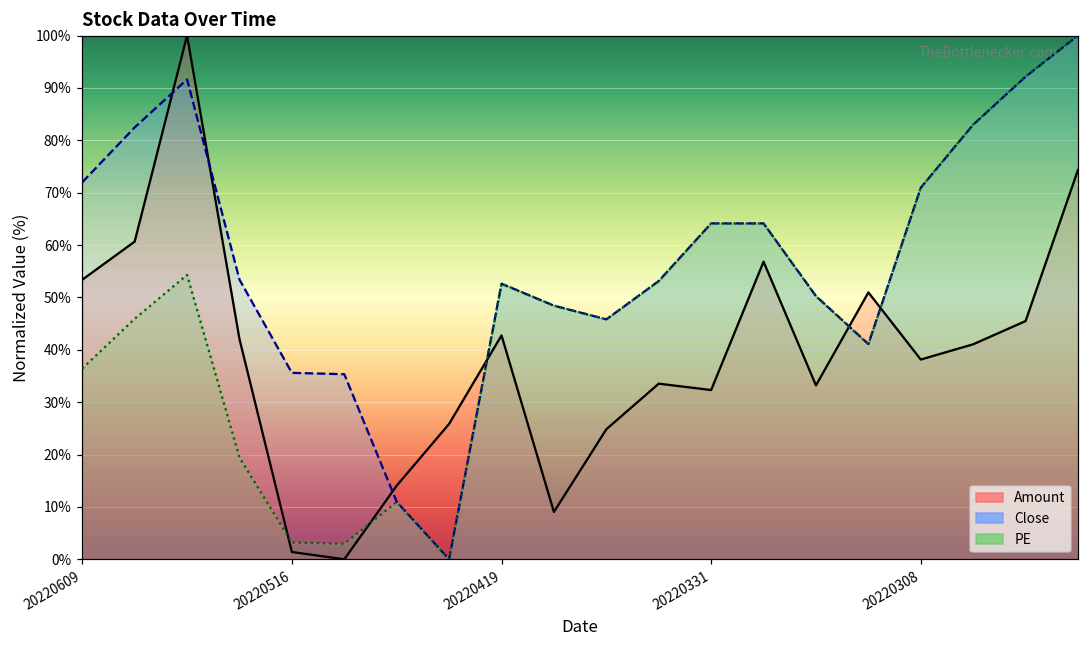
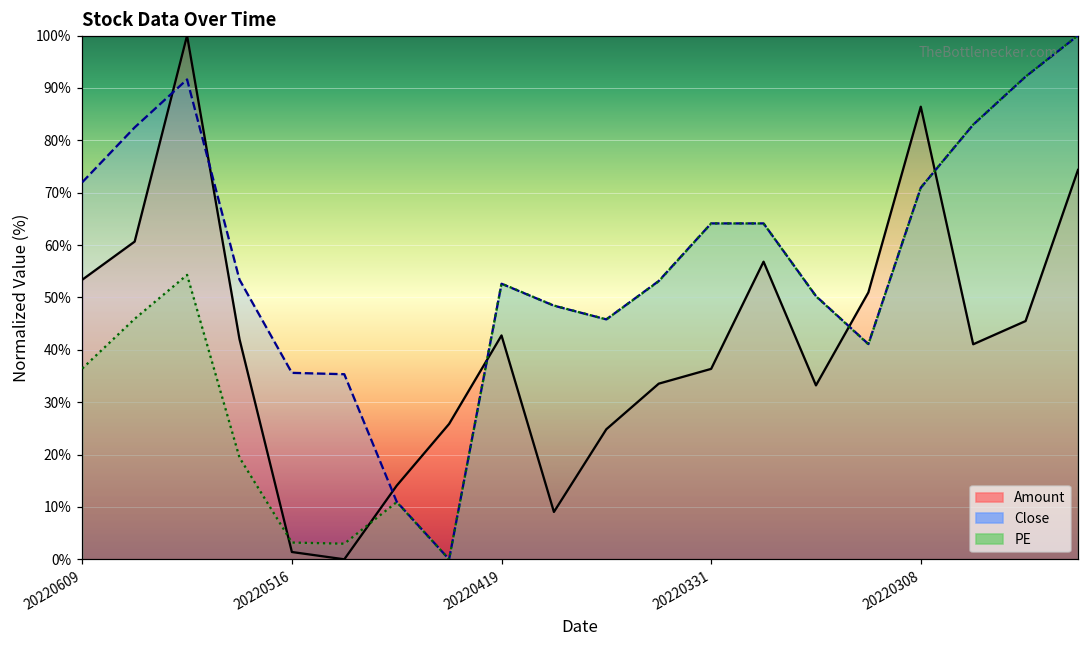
Amount, 20220331: 32% -> 36%
Amount, 20220308: 38% -> 86%
